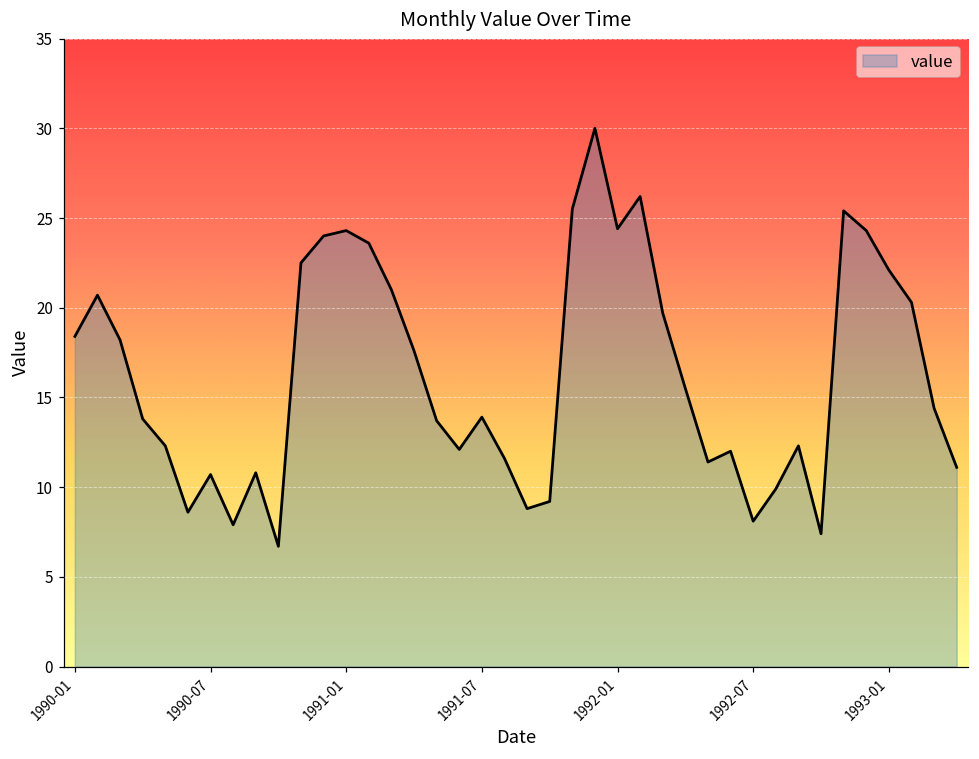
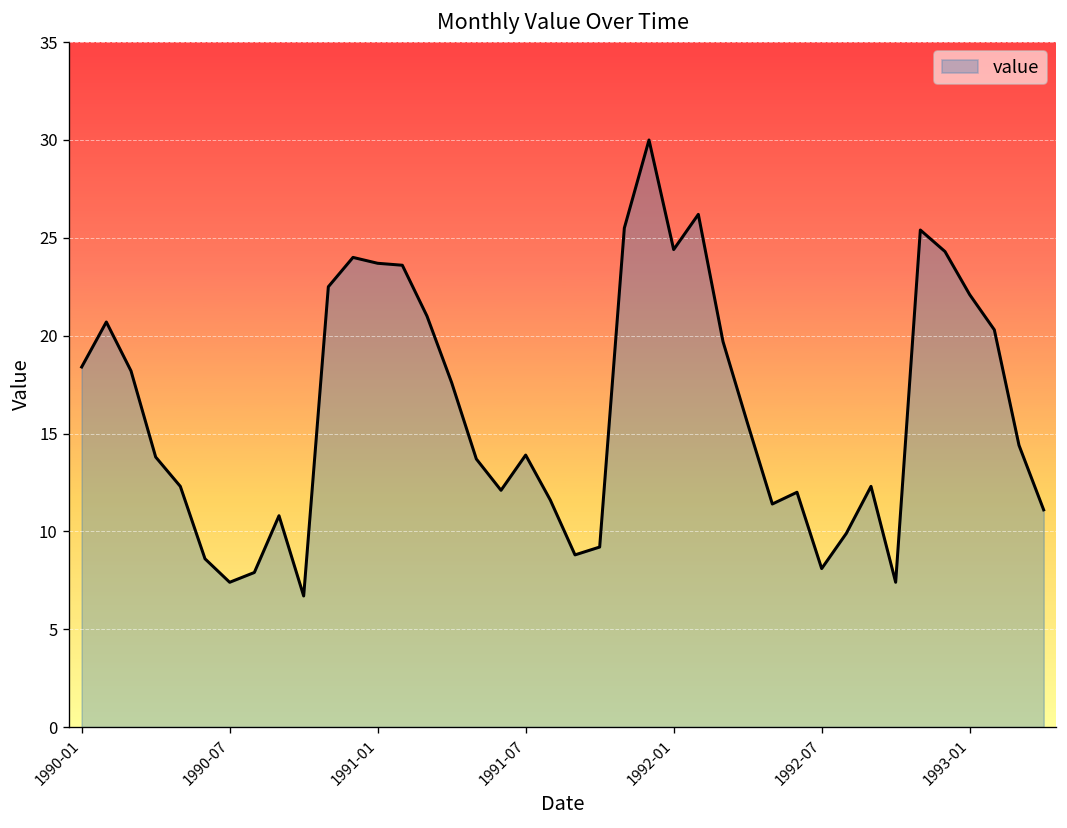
1990-07: 10.7 -> 7.4
1991-01: 24.3 -> 23.7
